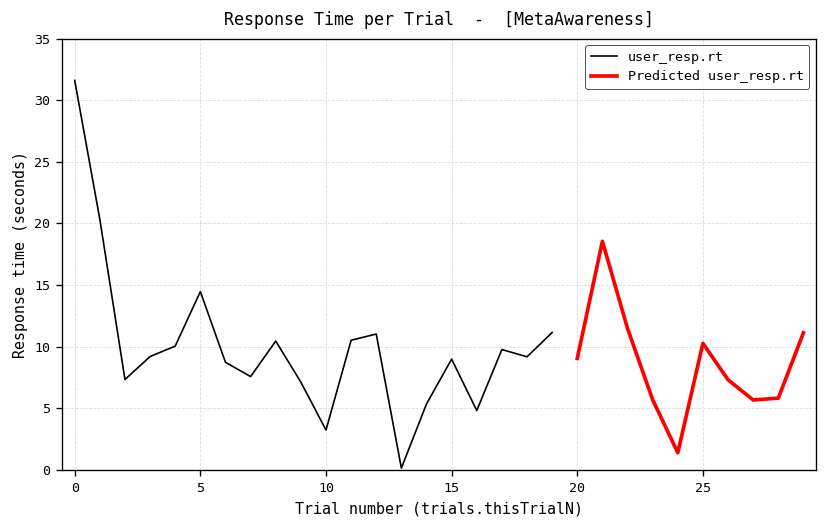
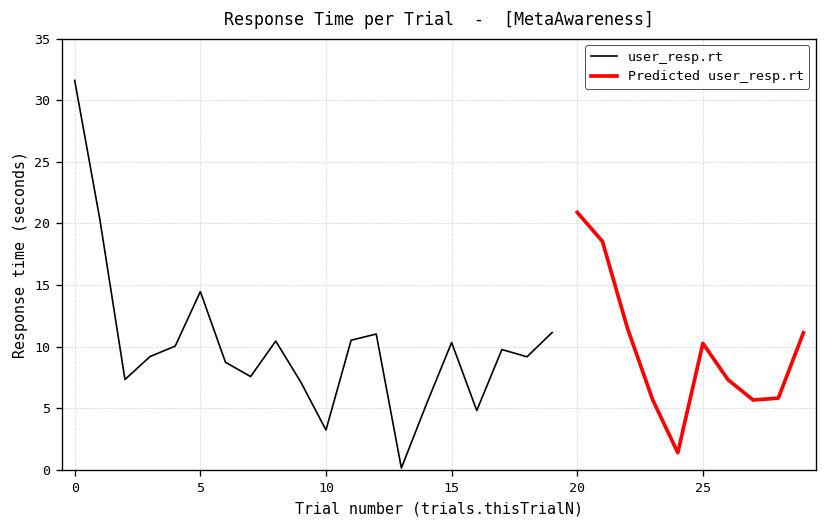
user_resp.rt, 15: 9.0 -> 10.3
Predicted user_resp.rt, 20: 9.1 -> 20.9
